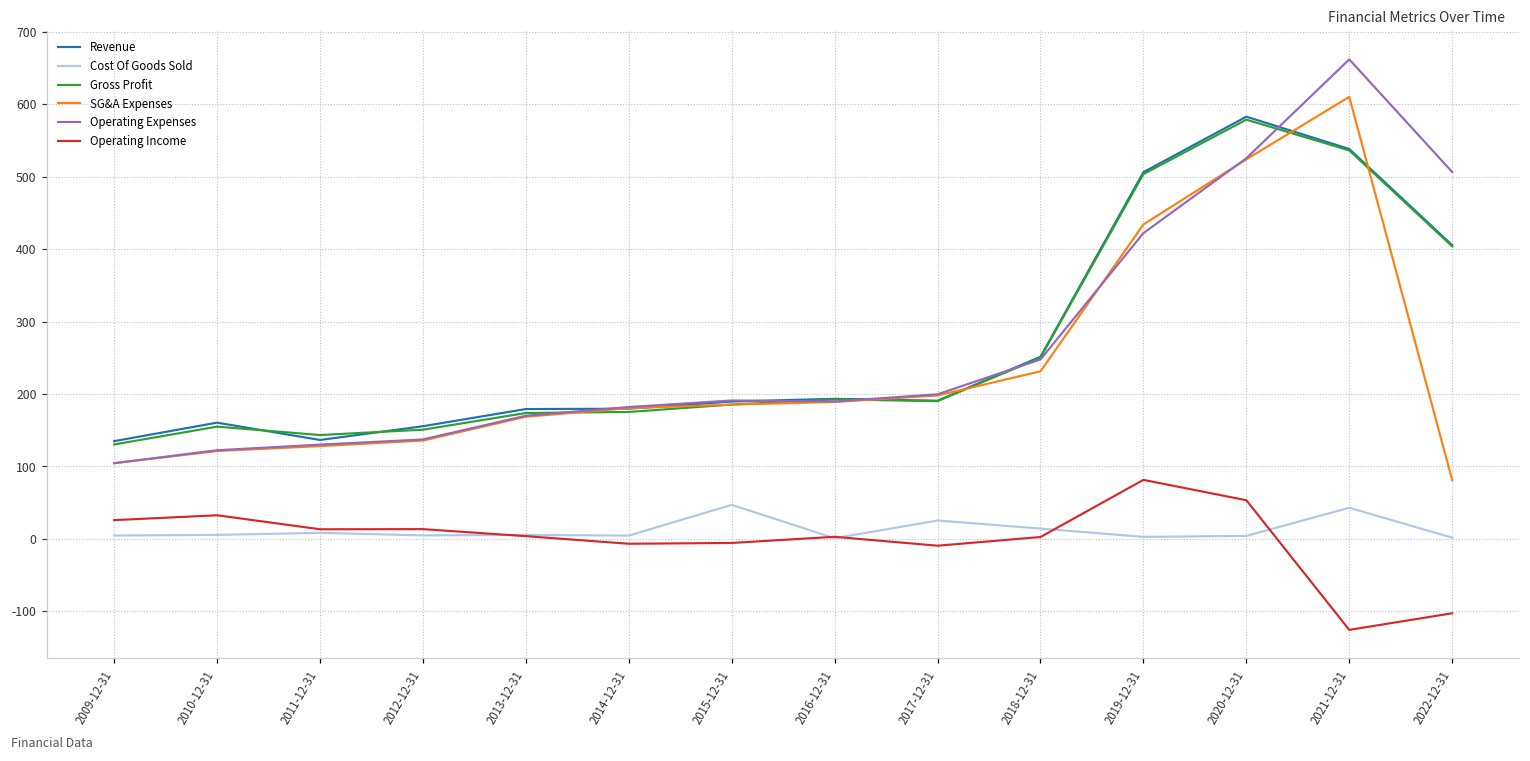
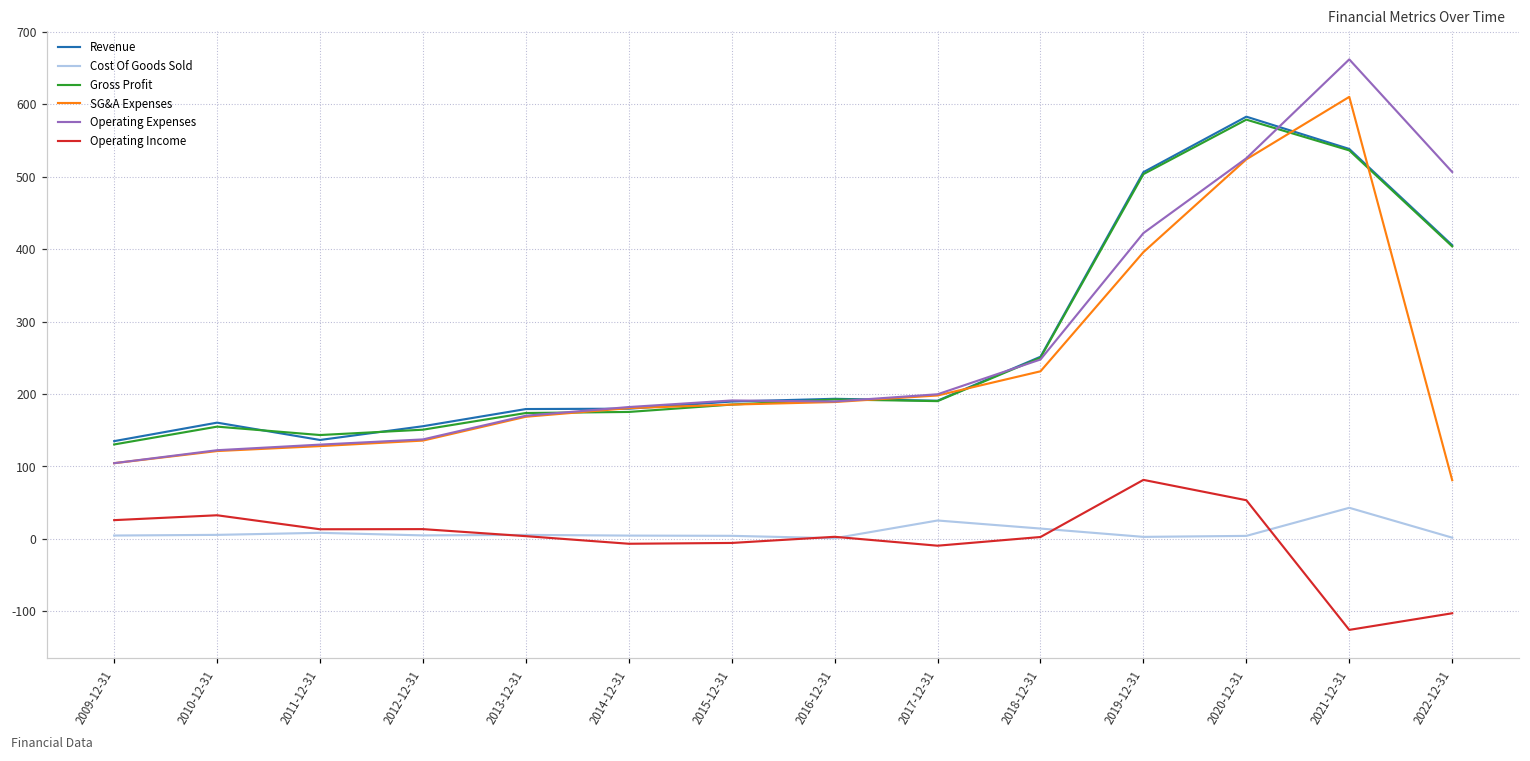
Cost Of Goods Sold, 2015-12-31: 50 -> 0
SG&A Expenses, 2019-12-31: 430 -> 400
